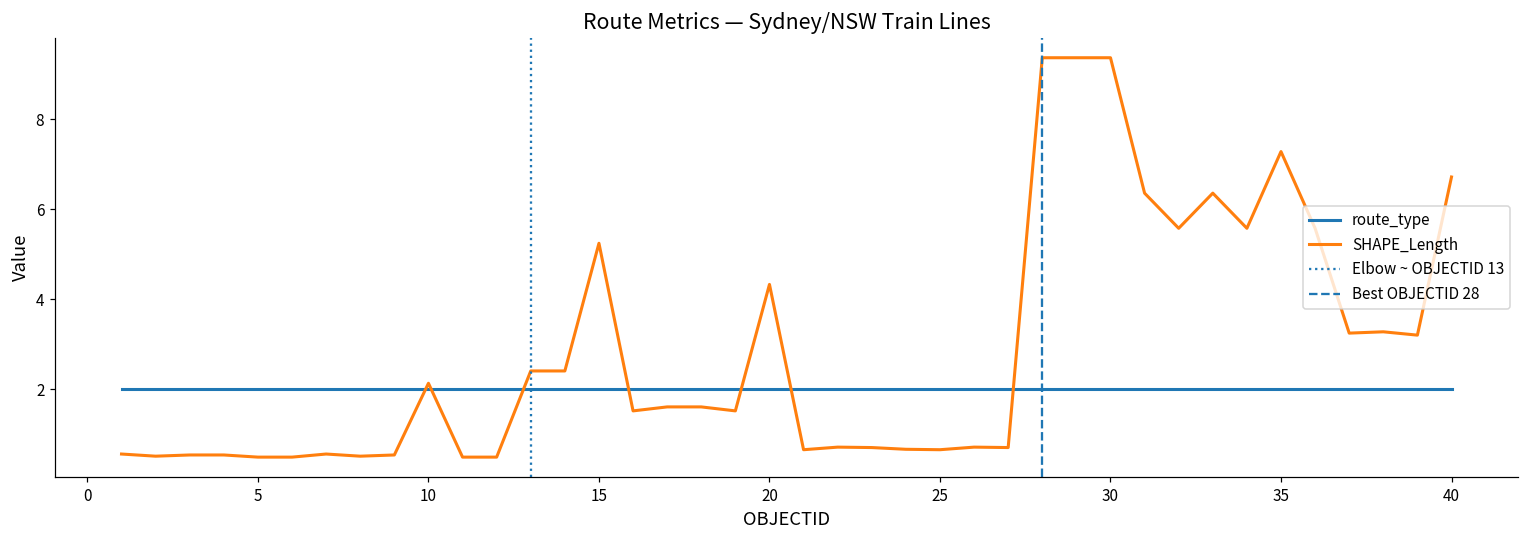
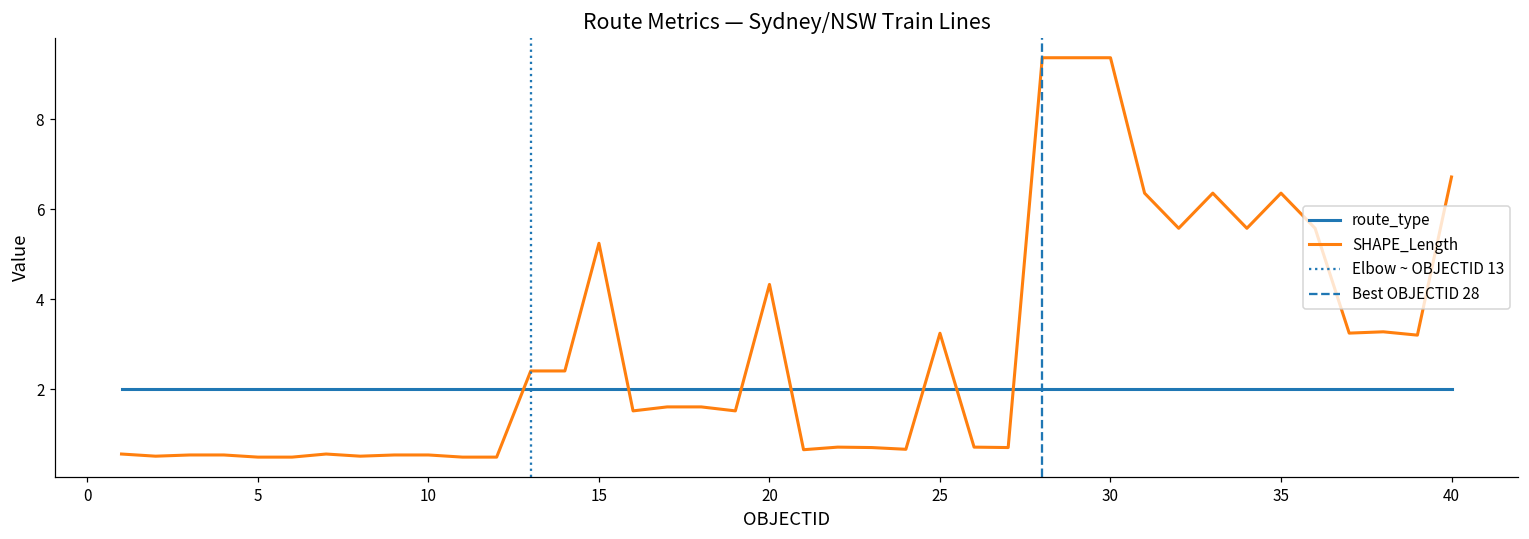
SHAPE_Length, 10: 2.1 -> 0.5
SHAPE_Length, 25: 0.7 -> 3.2
SHAPE_Length, 35: 7.3 -> 6.4
